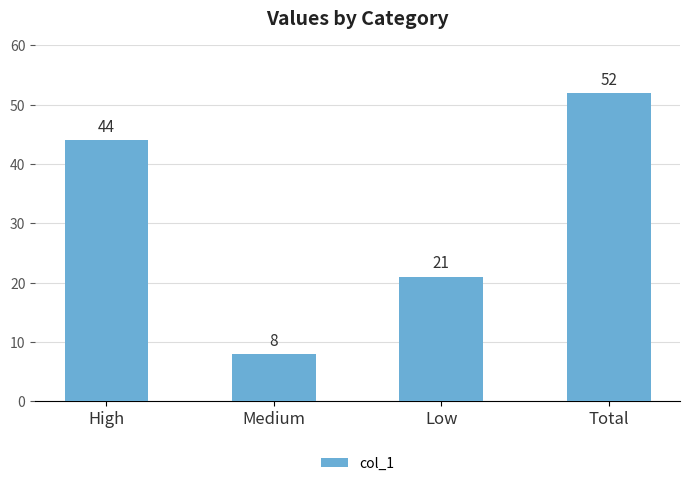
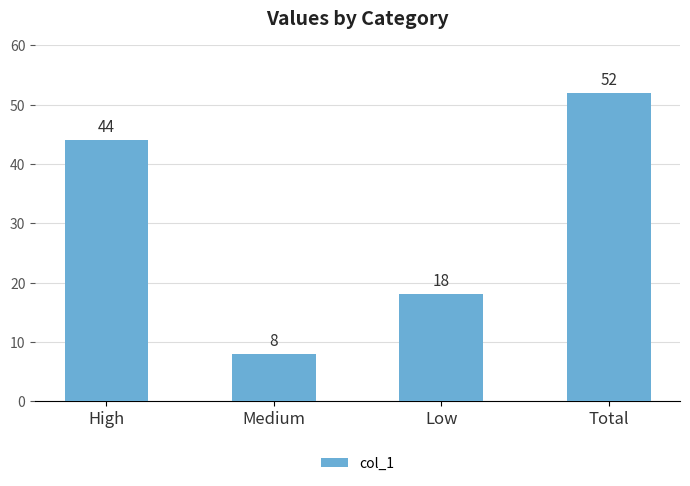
Low: 21 -> 18
